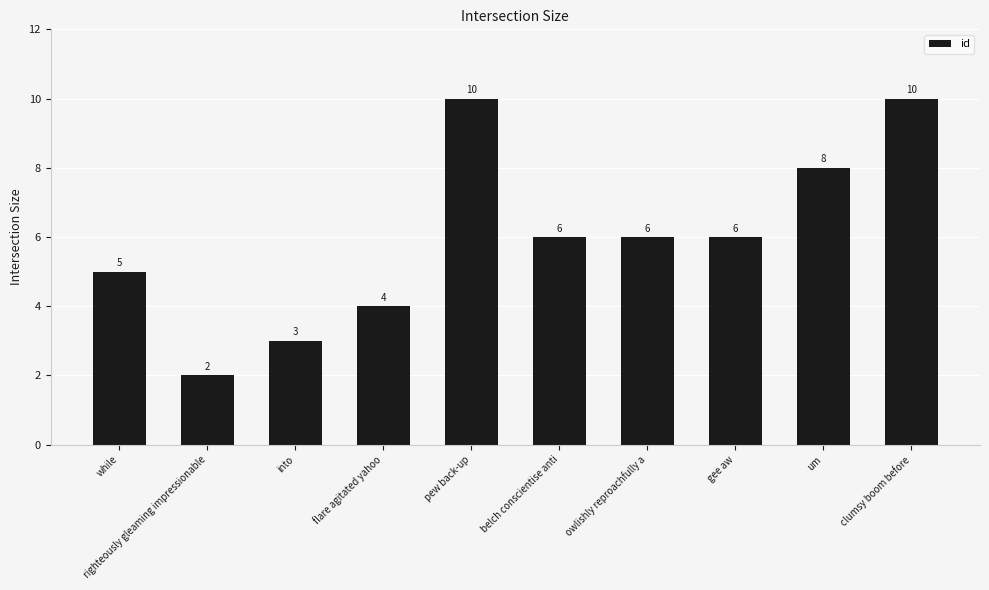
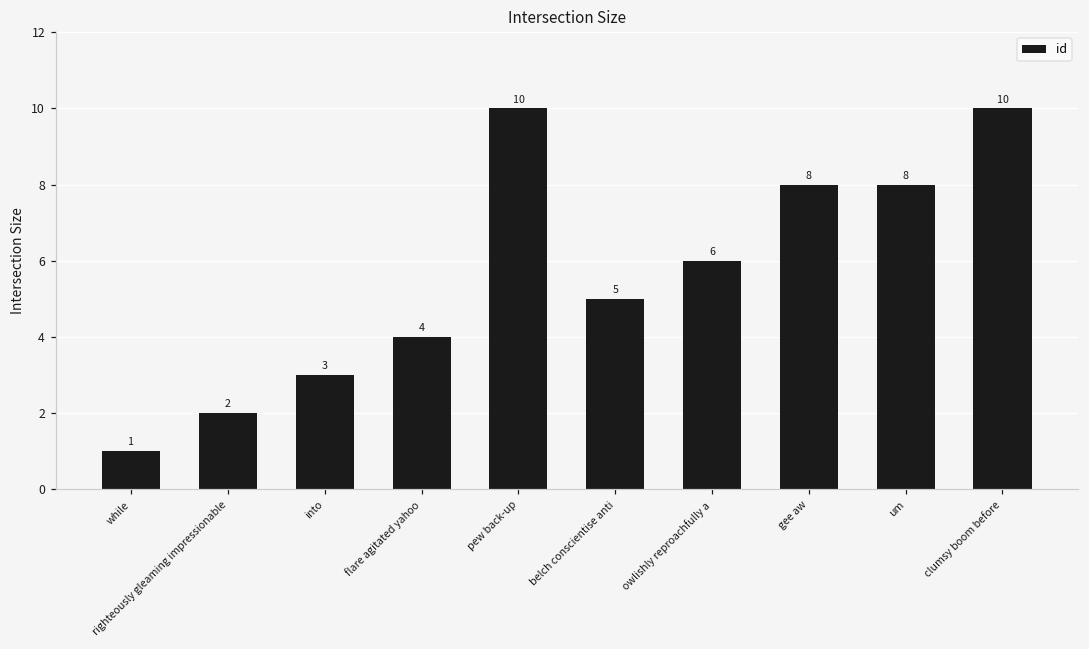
while: 5 -> 1
belch conscientise anti: 6 -> 5
gee aw: 6 -> 8
